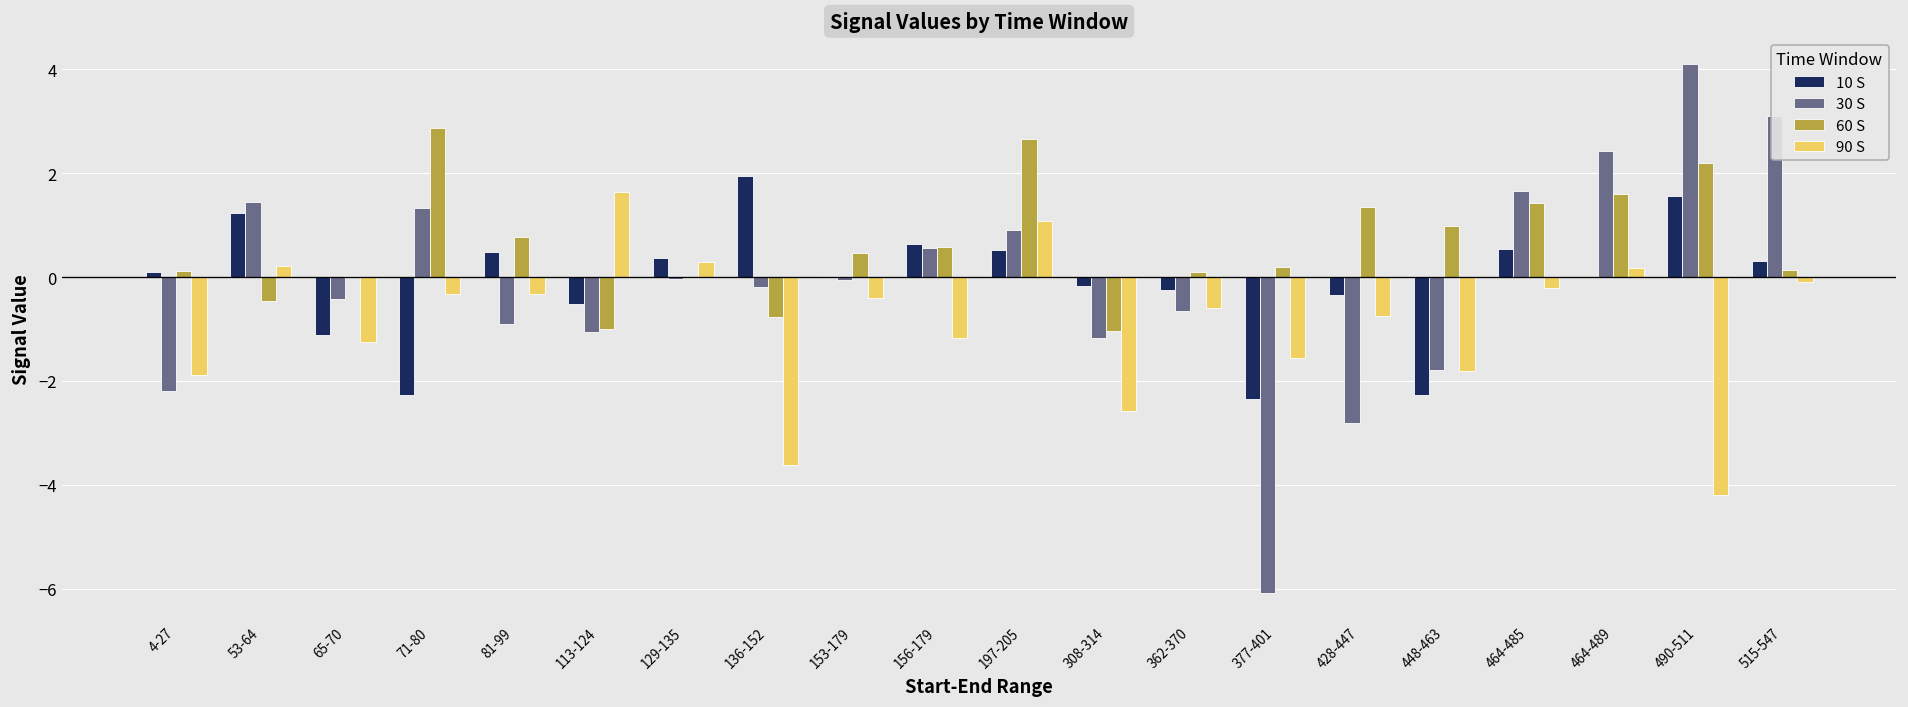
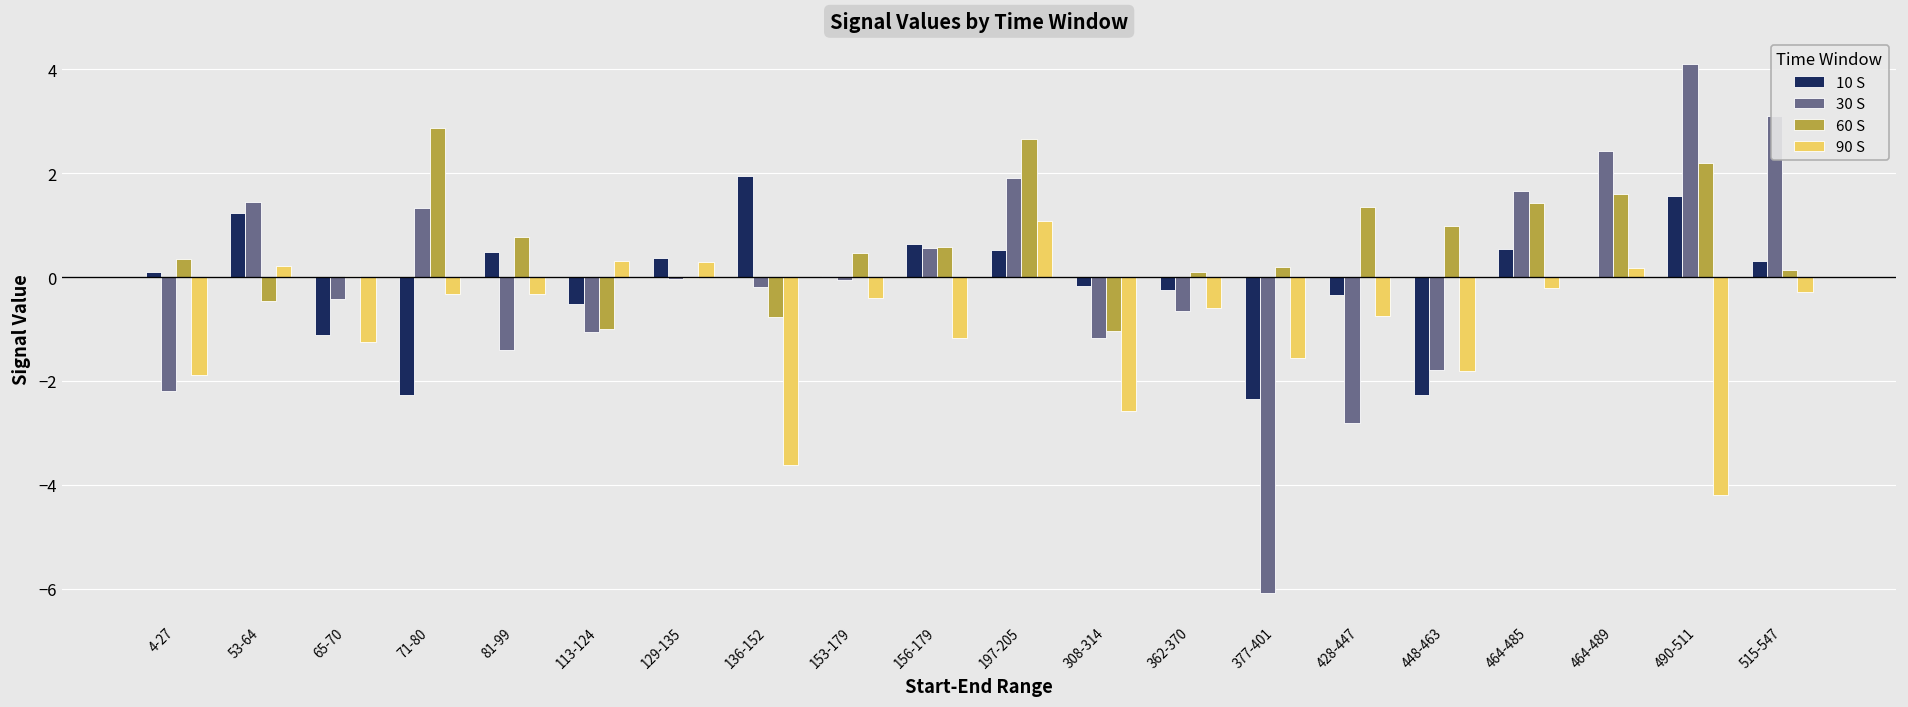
60 S, 4-27: 0.1 -> 0.4
30 S, 81-99: -0.9 -> -1.4
90 S, 113-124: 1.6 -> 0.3
30 S, 197-205: 0.9 -> 1.9
90 S, 515-547: -0.1 -> -0.3
